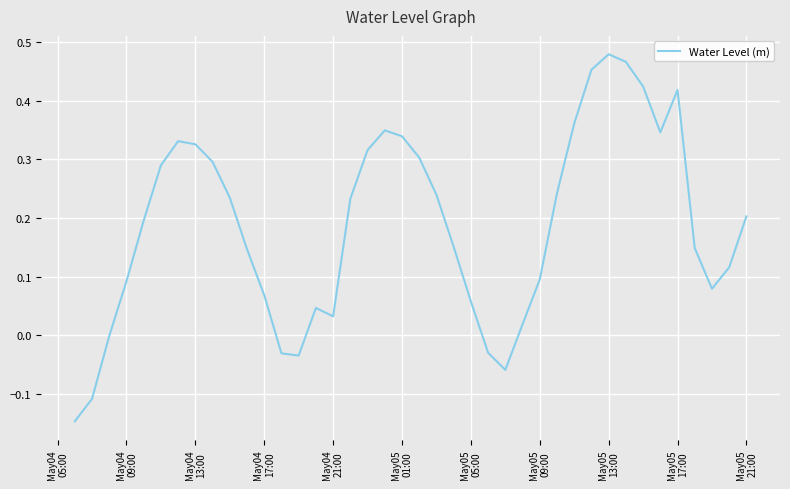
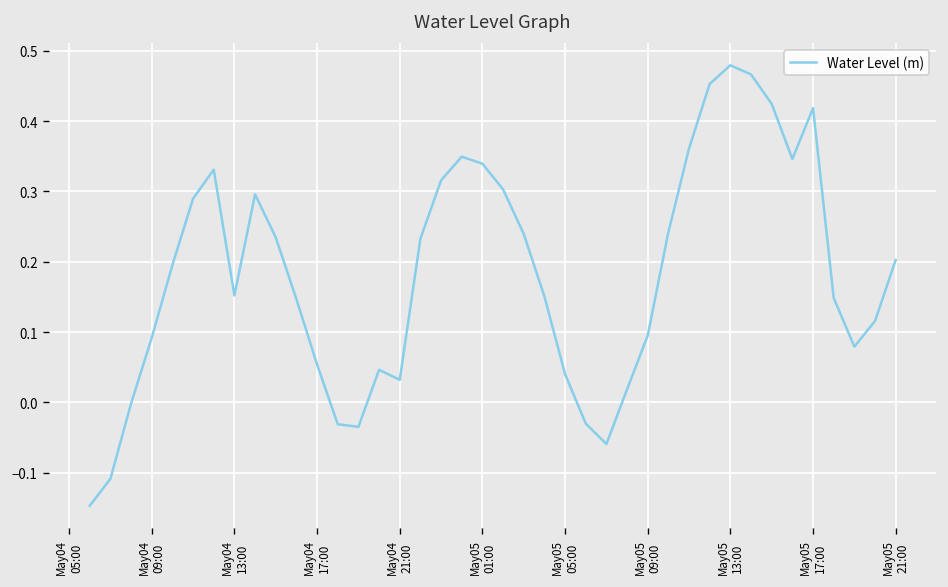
May04 13:00: 0.33 -> 0.15
May04 17:00: 0.07 -> 0.05
May05 05:00: 0.06 -> 0.04
